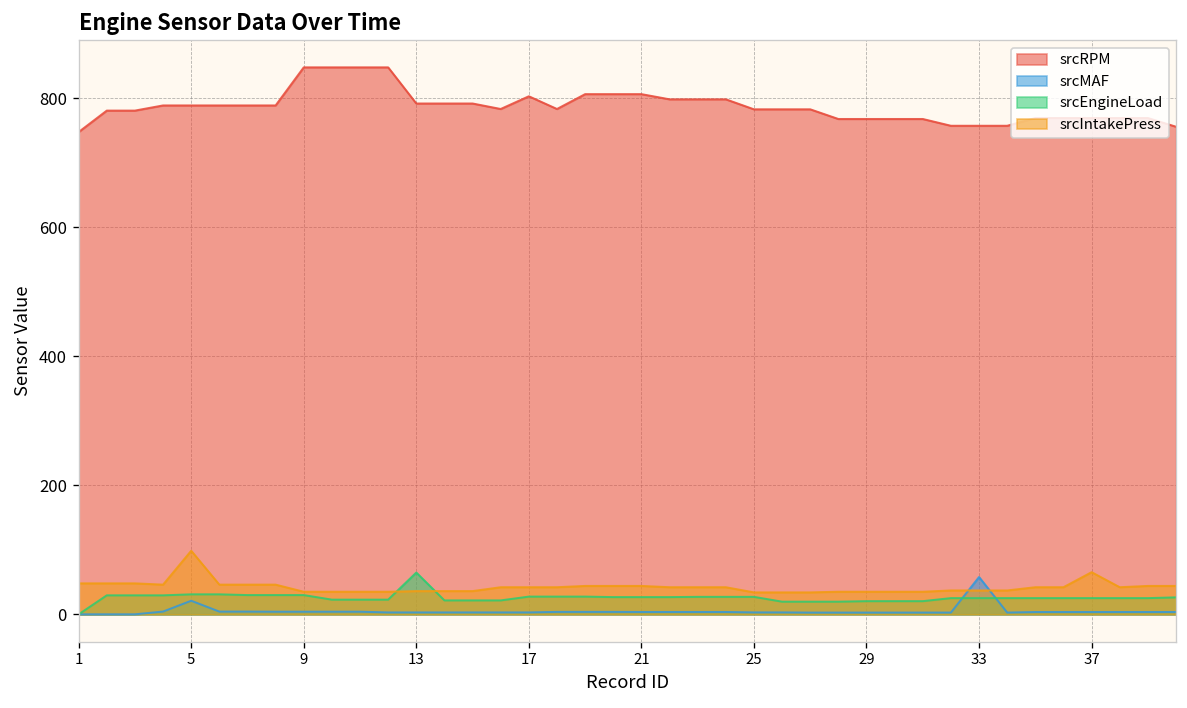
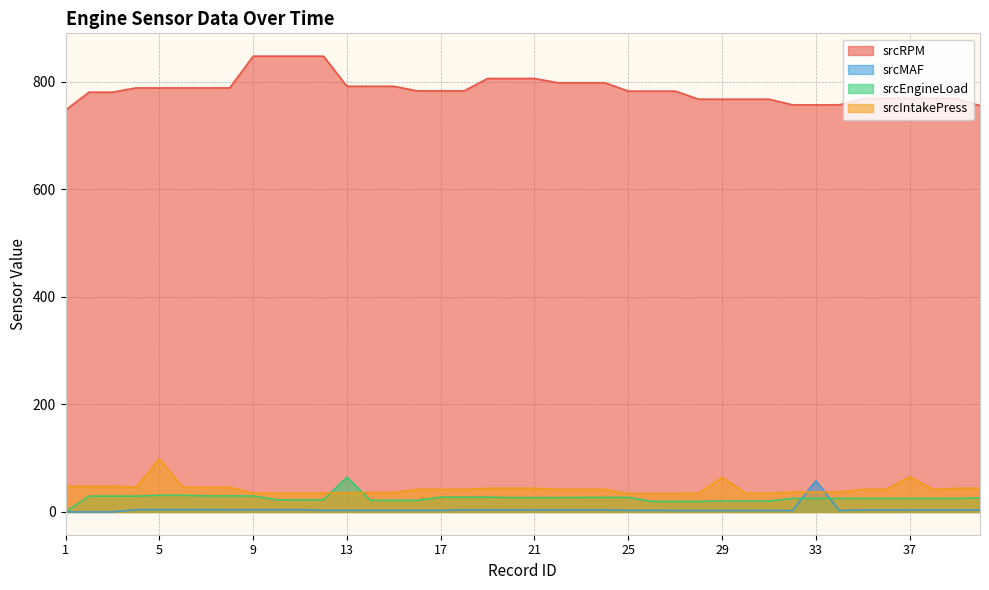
srcMAF, 5: 20 -> 0
srcRPM, 17: 800 -> 780
srcIntakePress, 29: 40 -> 60
